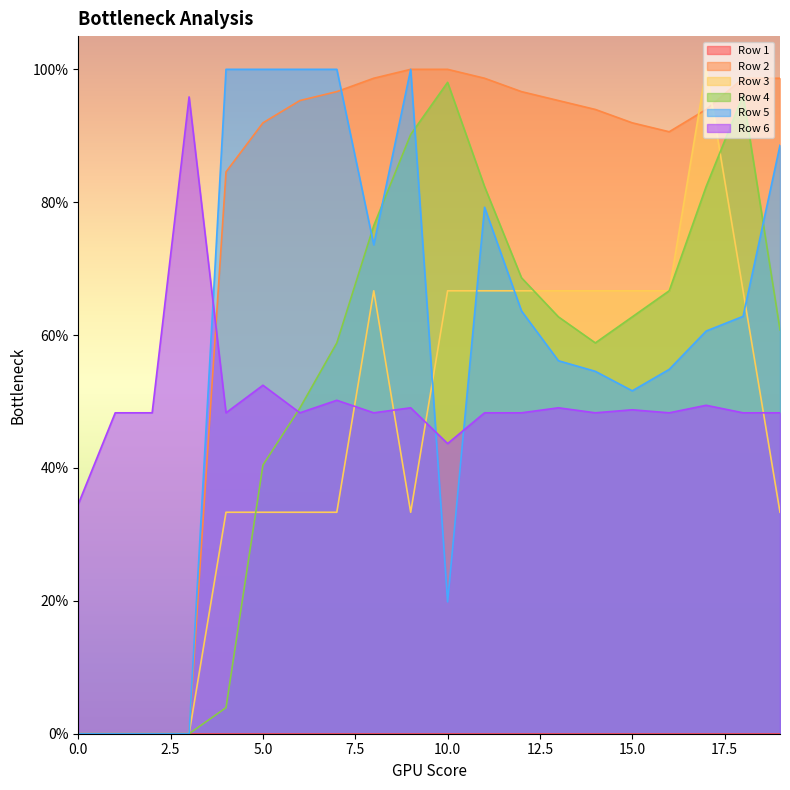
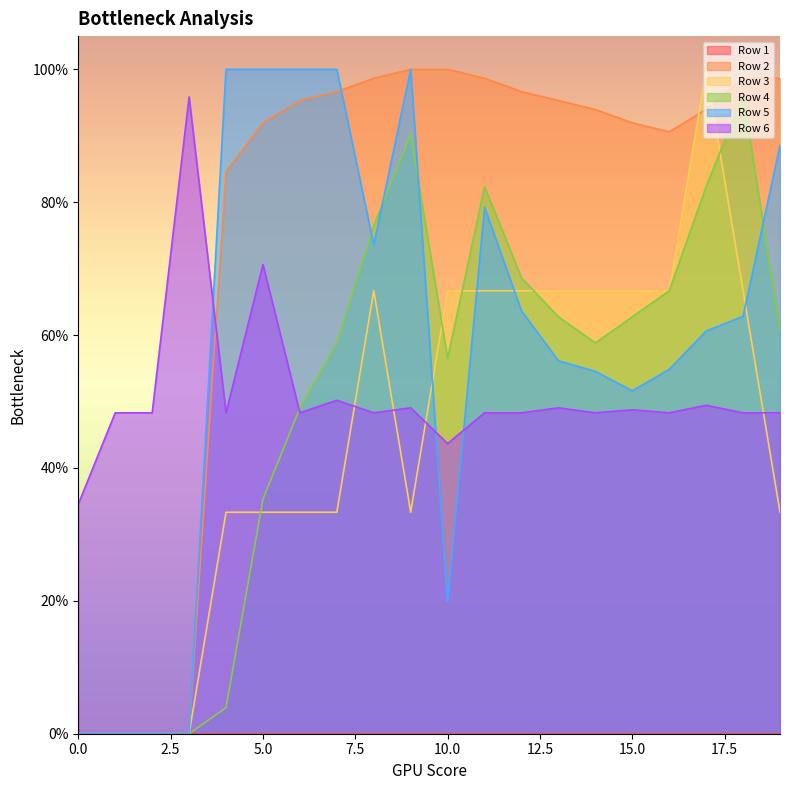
Row 4, 5.0: 40% -> 35%
Row 6, 5.0: 52% -> 71%
Row 4, 10.0: 98% -> 57%
